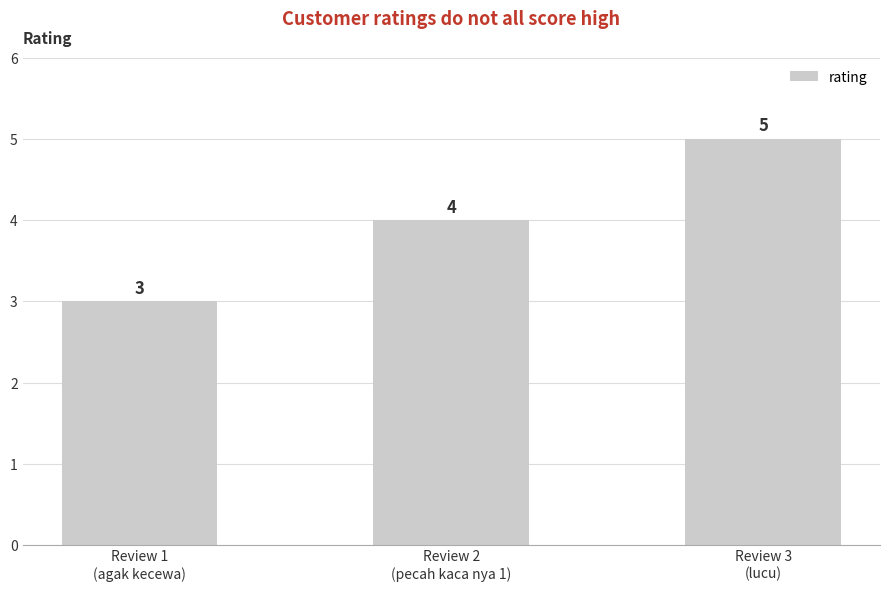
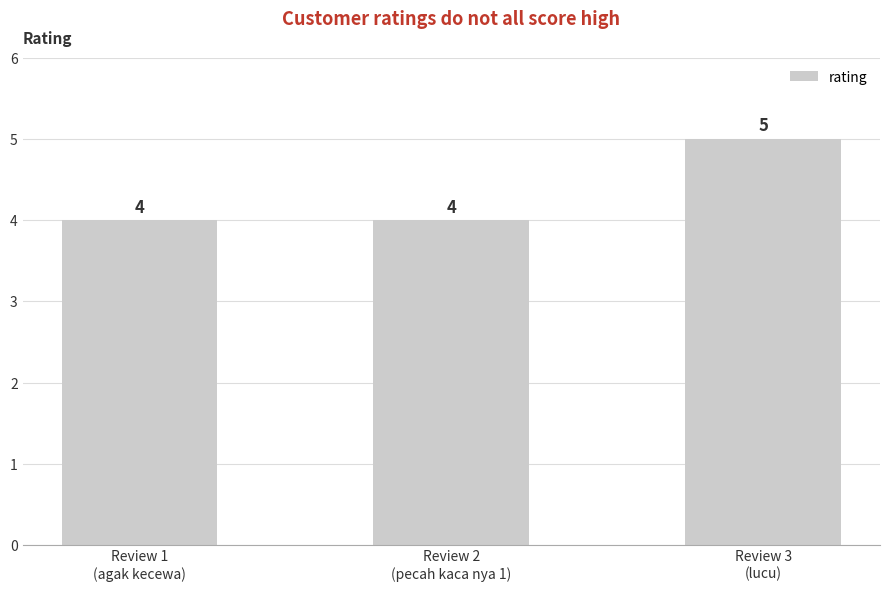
Review 1 (agak kecewa): 3 -> 4
